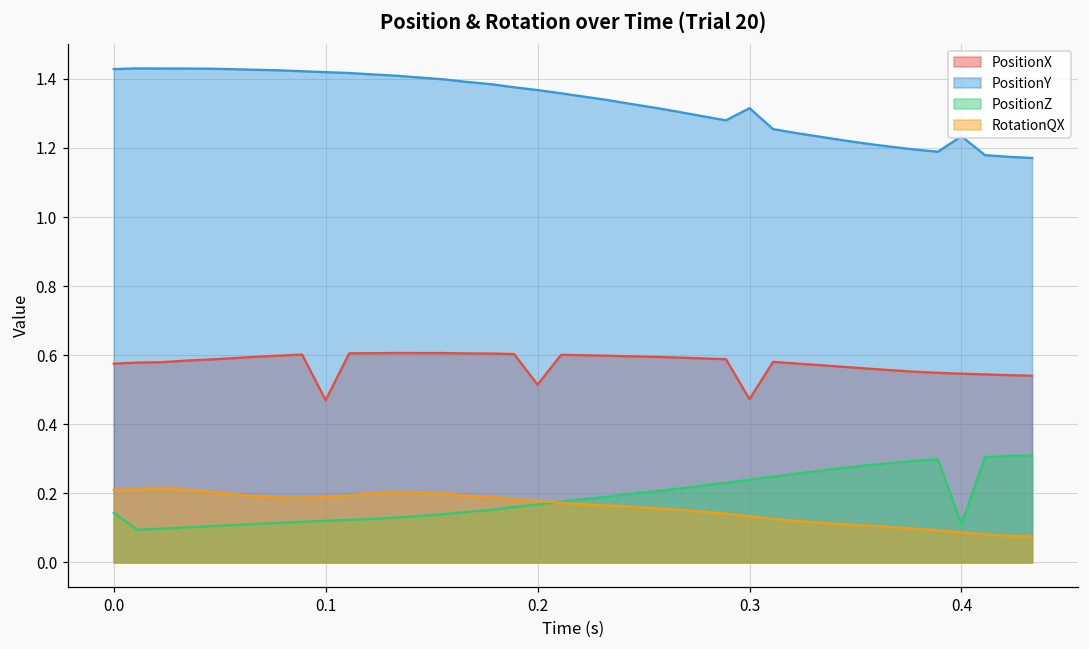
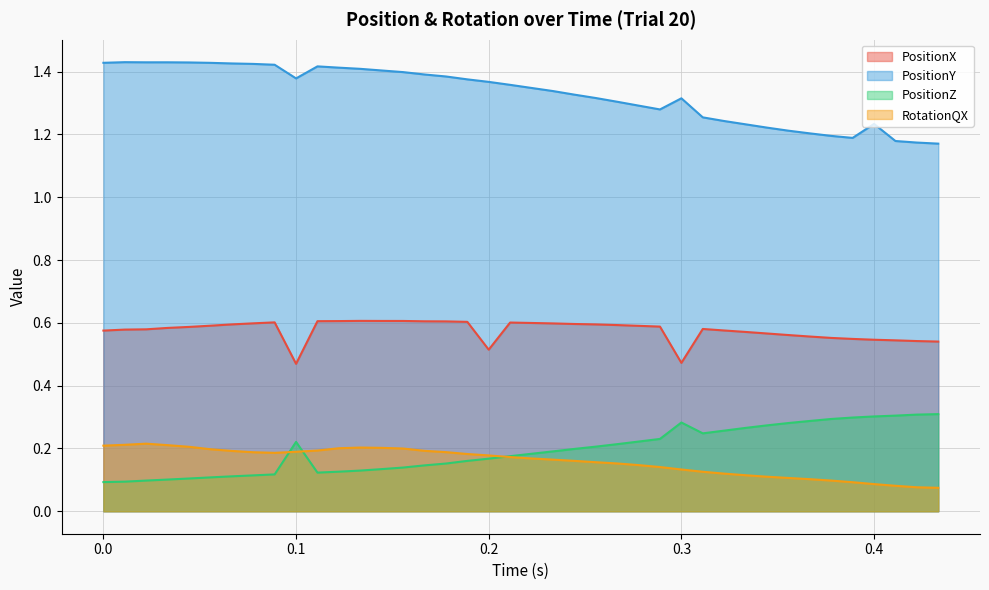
PositionZ, 0.0: 0.14 -> 0.09
PositionY, 0.1: 1.42 -> 1.38
PositionZ, 0.1: 0.12 -> 0.22
PositionZ, 0.3: 0.24 -> 0.28
PositionZ, 0.4: 0.11 -> 0.30
